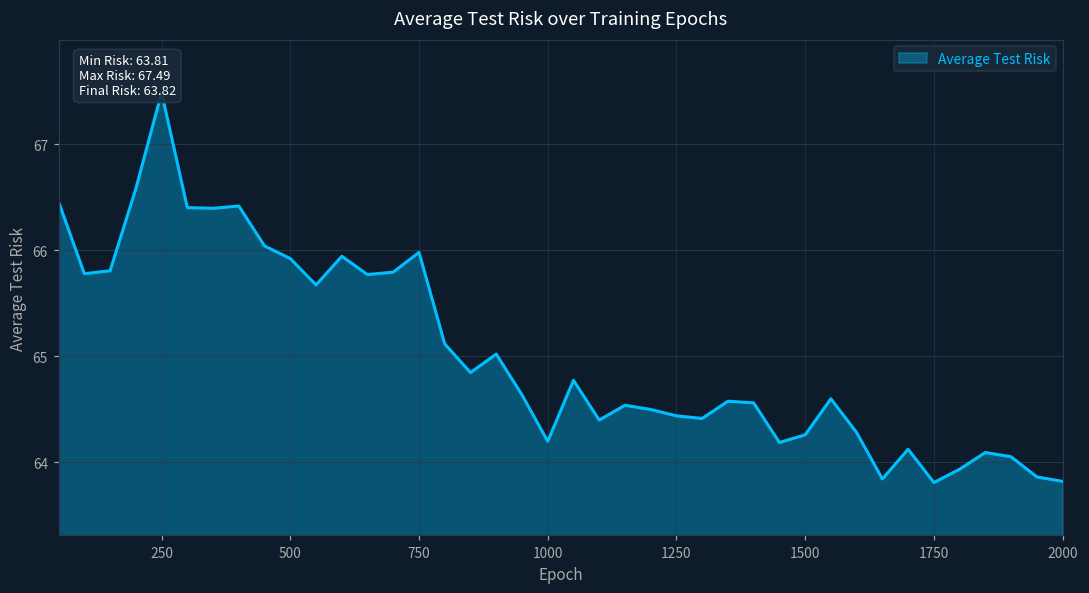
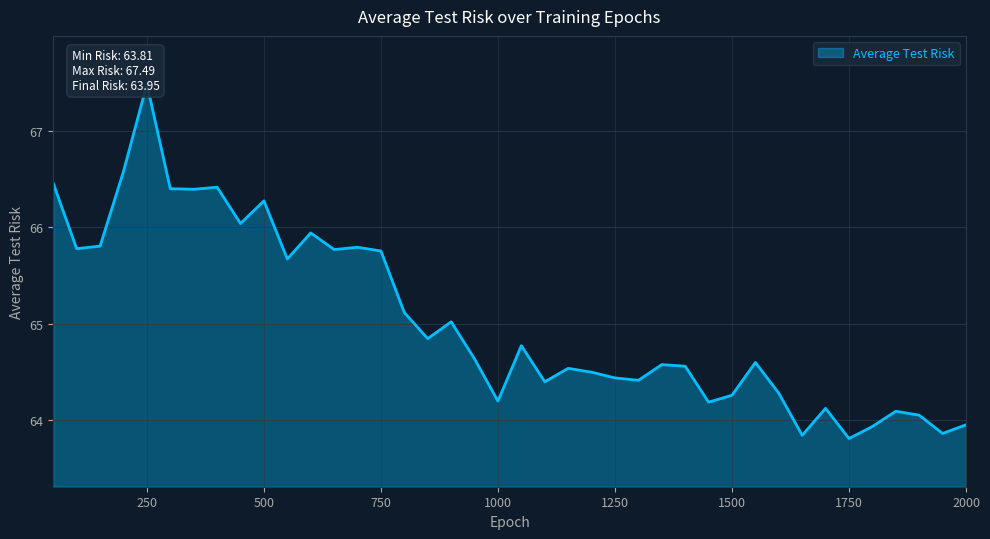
500: 65.9 -> 66.3
750: 66.0 -> 65.8
2000: 63.82 -> 63.95
